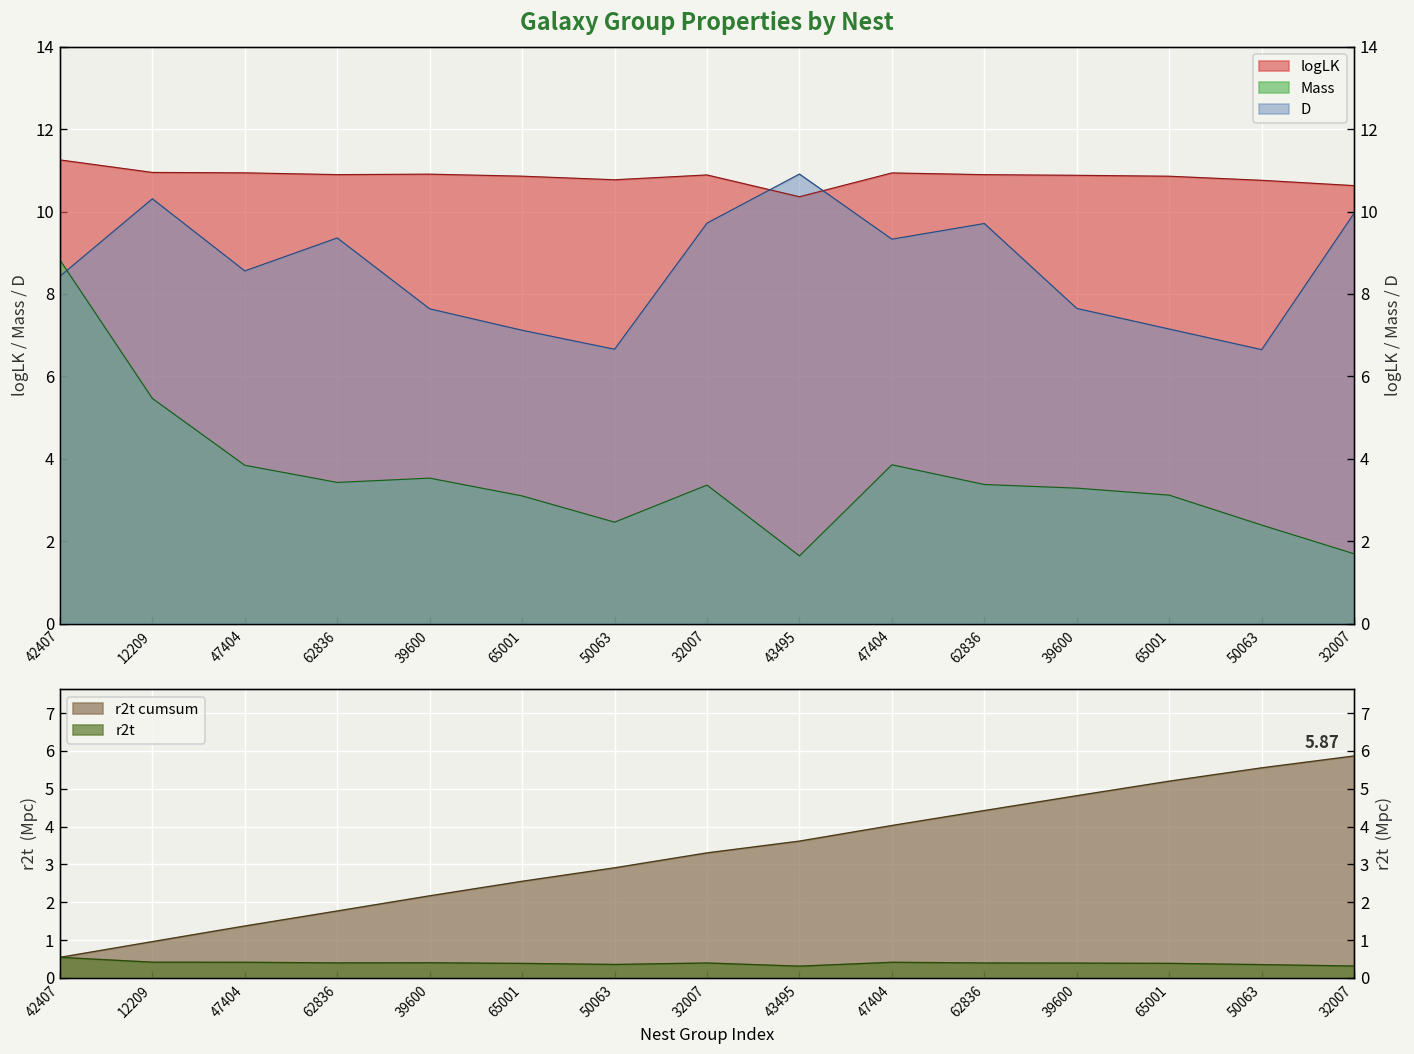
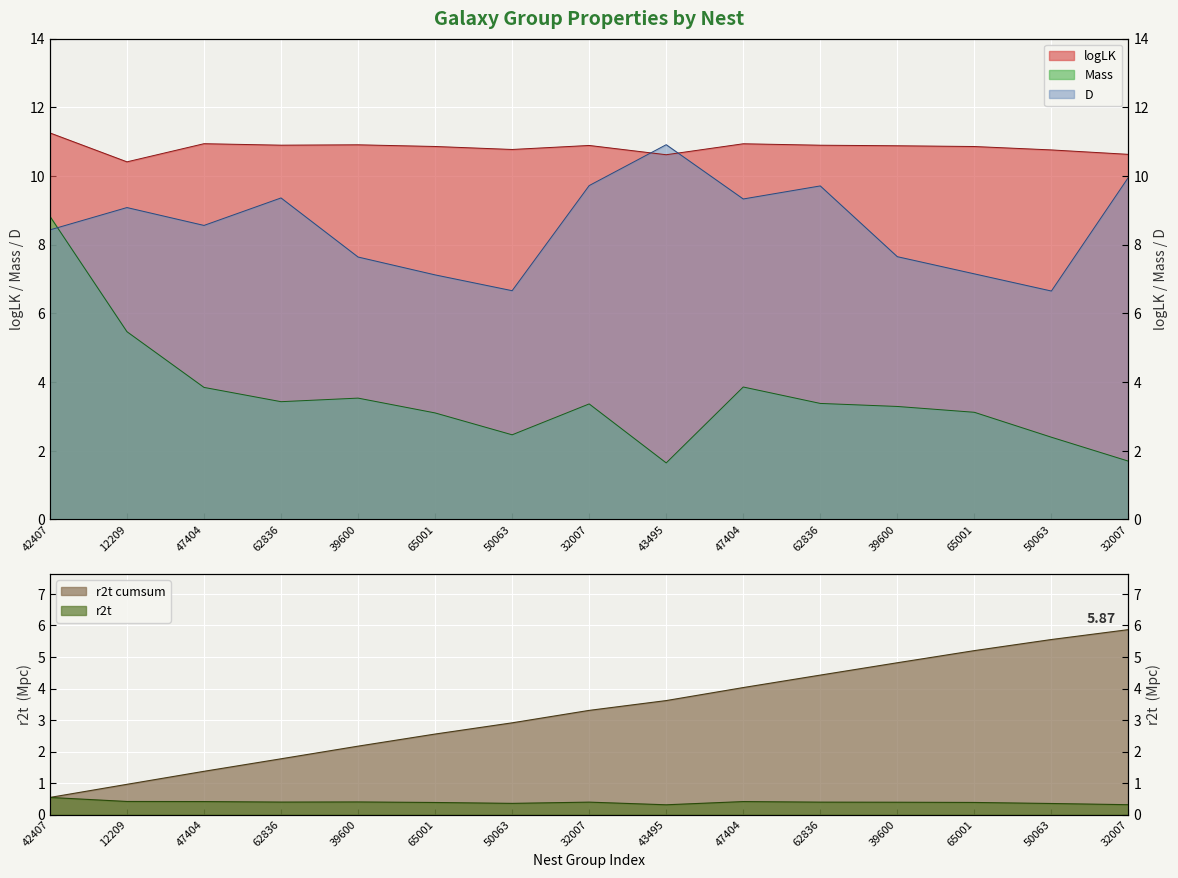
Galaxy Group Properties by Nest, logLK, 12209: 10.9 -> 10.4
Galaxy Group Properties by Nest, D, 12209: 10.3 -> 9.1
Galaxy Group Properties by Nest, logLK, 43495: 10.4 -> 10.6
